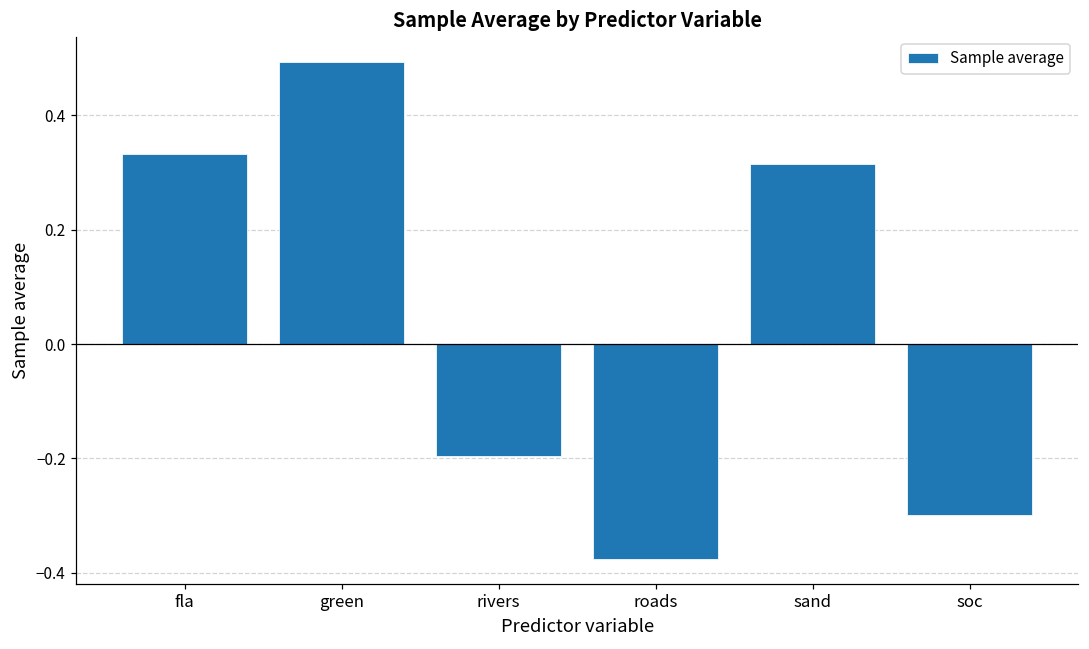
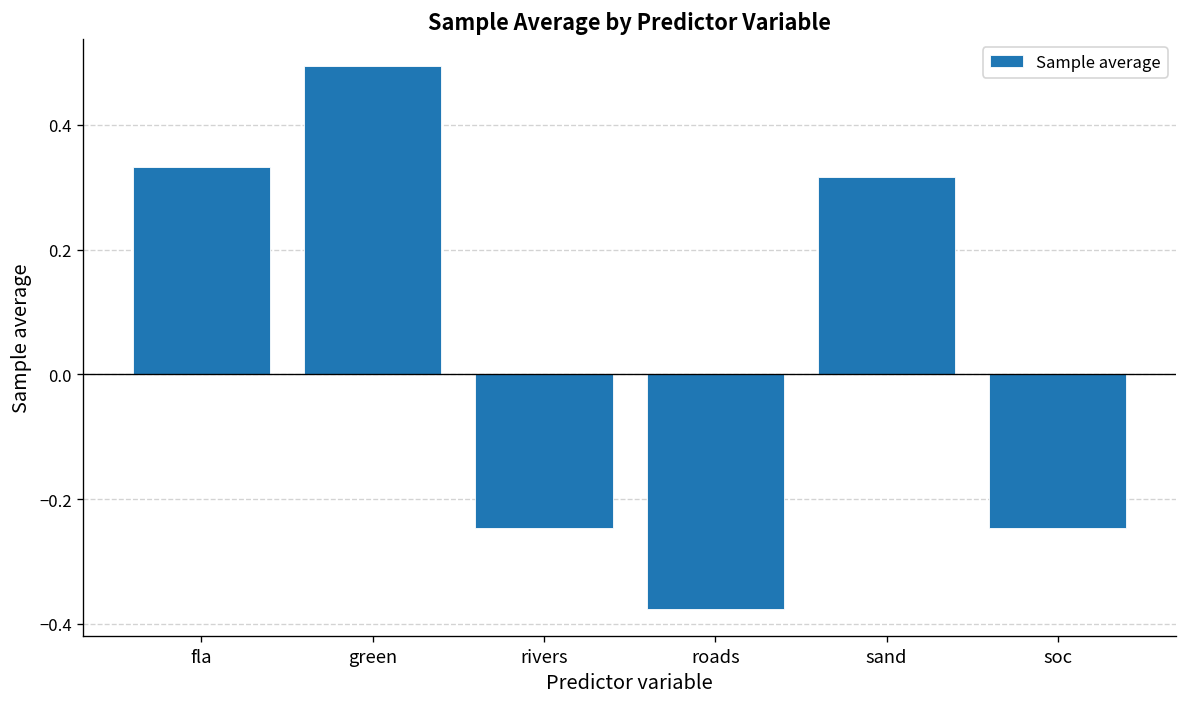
rivers: -0.20 -> -0.25
soc: -0.30 -> -0.25
